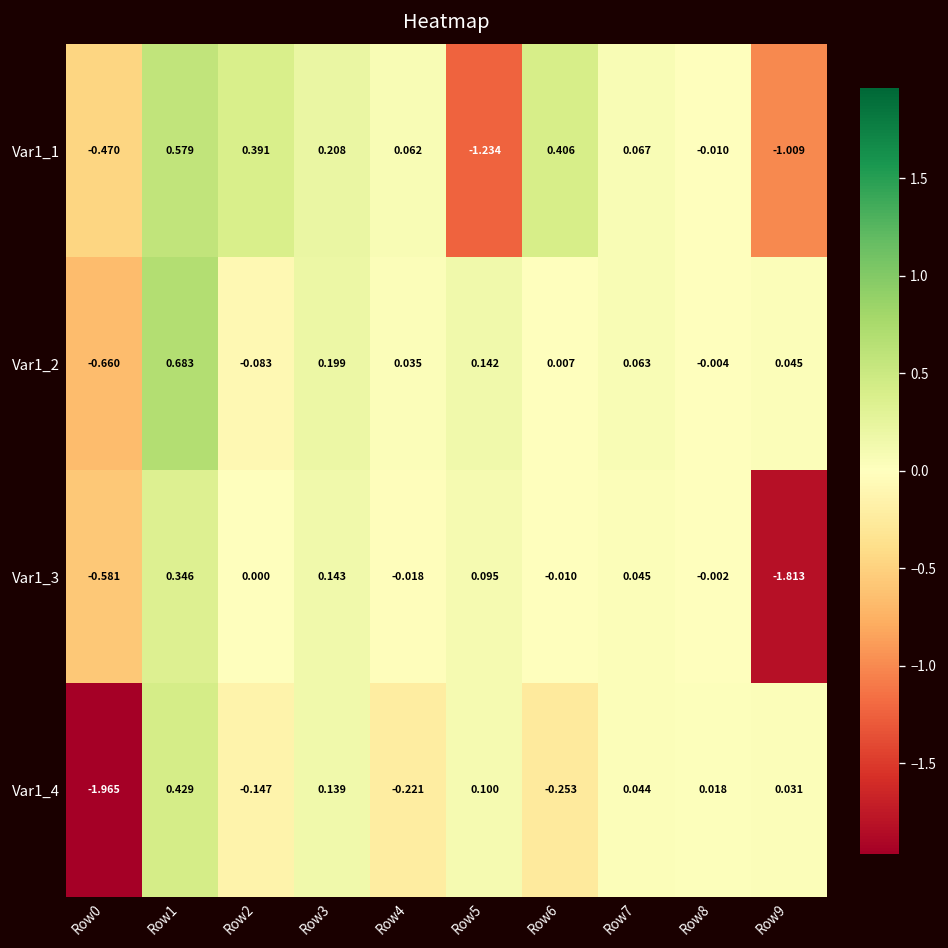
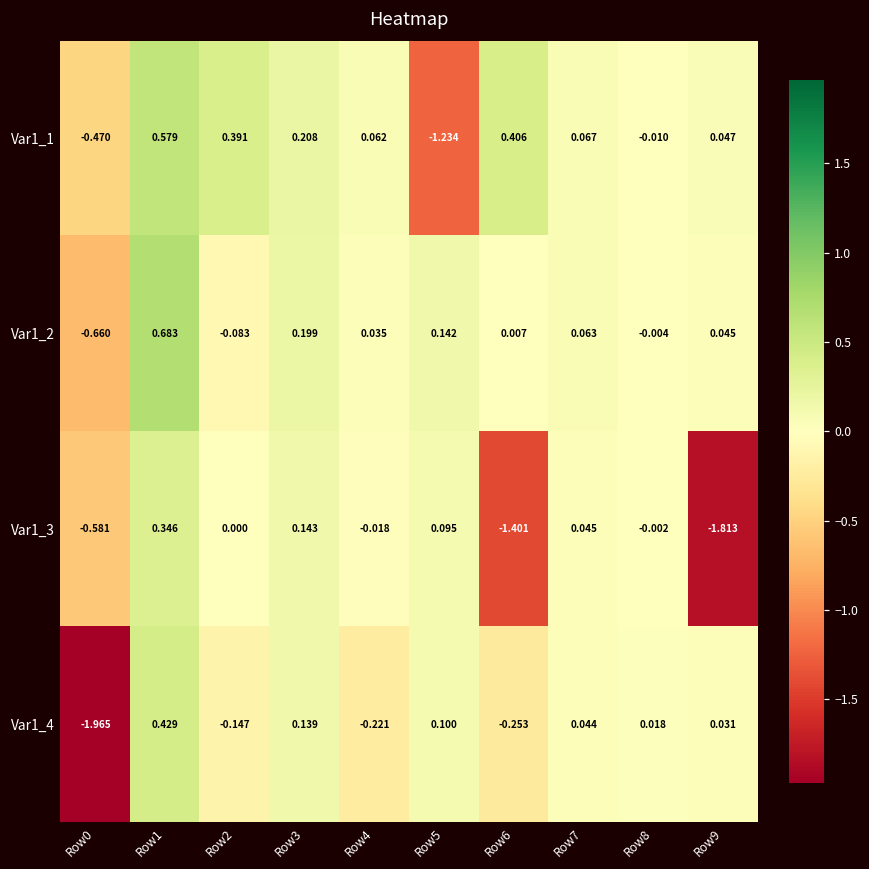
Var1_1, Row9: -1.009 -> 0.047
Var1_3, Row6: -0.010 -> -1.401
